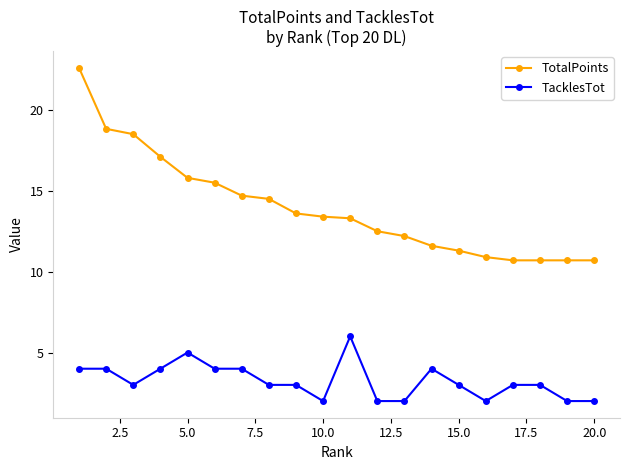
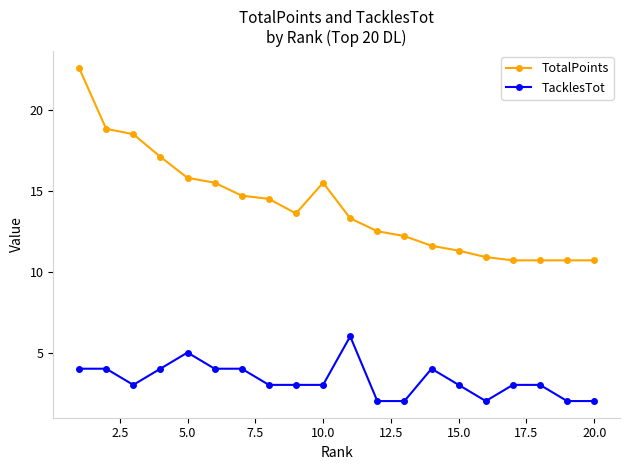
TotalPoints, 10.0: 13.4 -> 15.5
TacklesTot, 10.0: 2 -> 3
